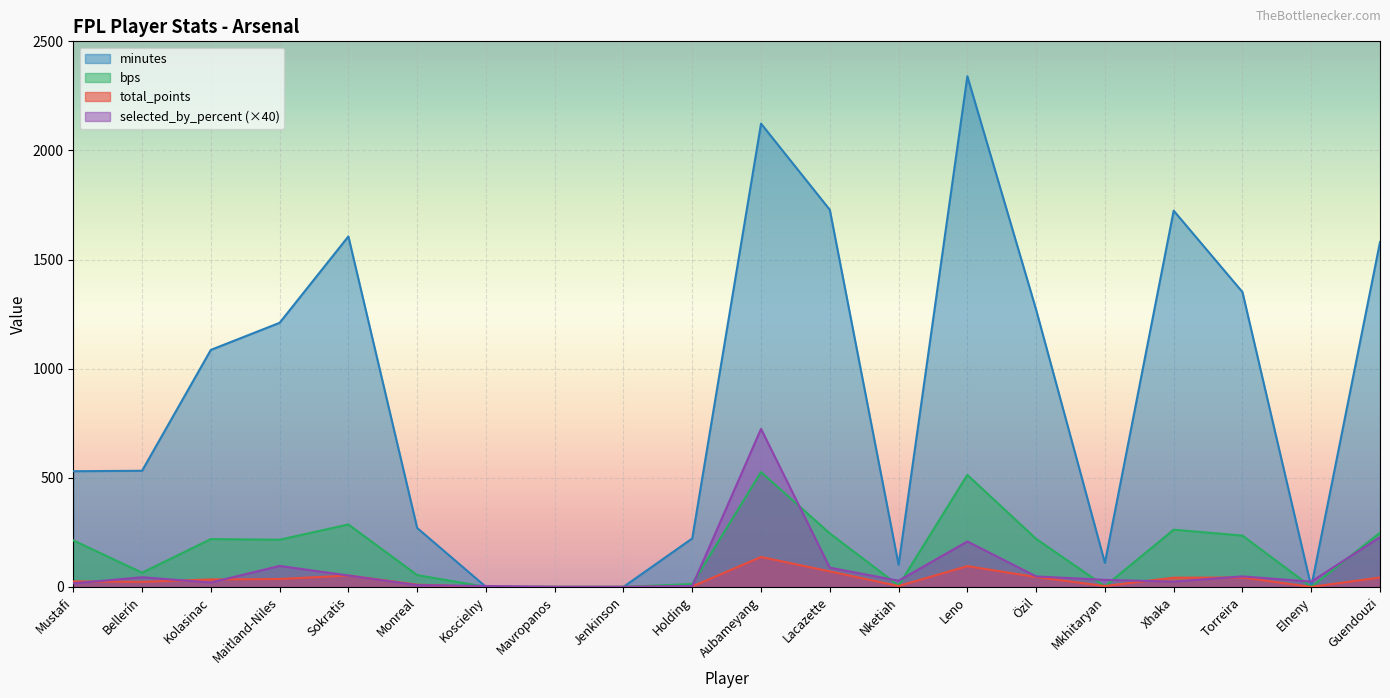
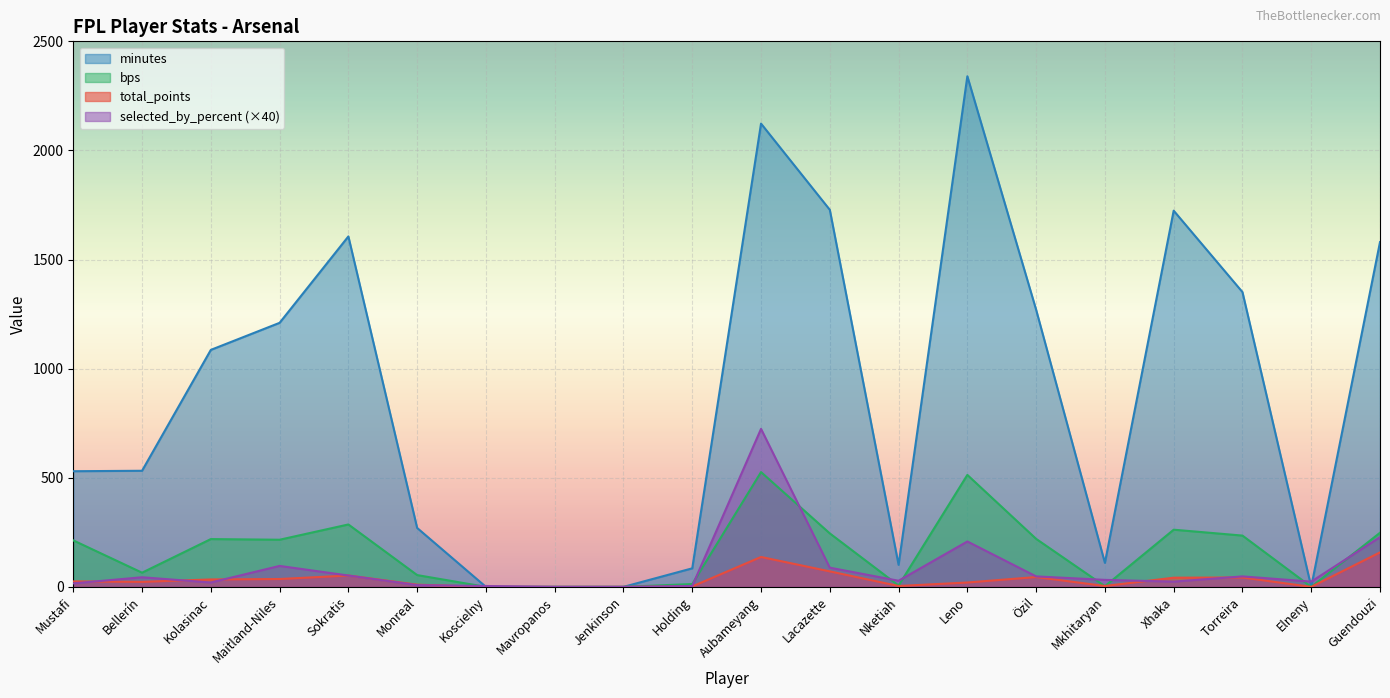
minutes, Holding: 220 -> 90
total_points, Leno: 100 -> 20
total_points, Guendouzi: 40 -> 160
